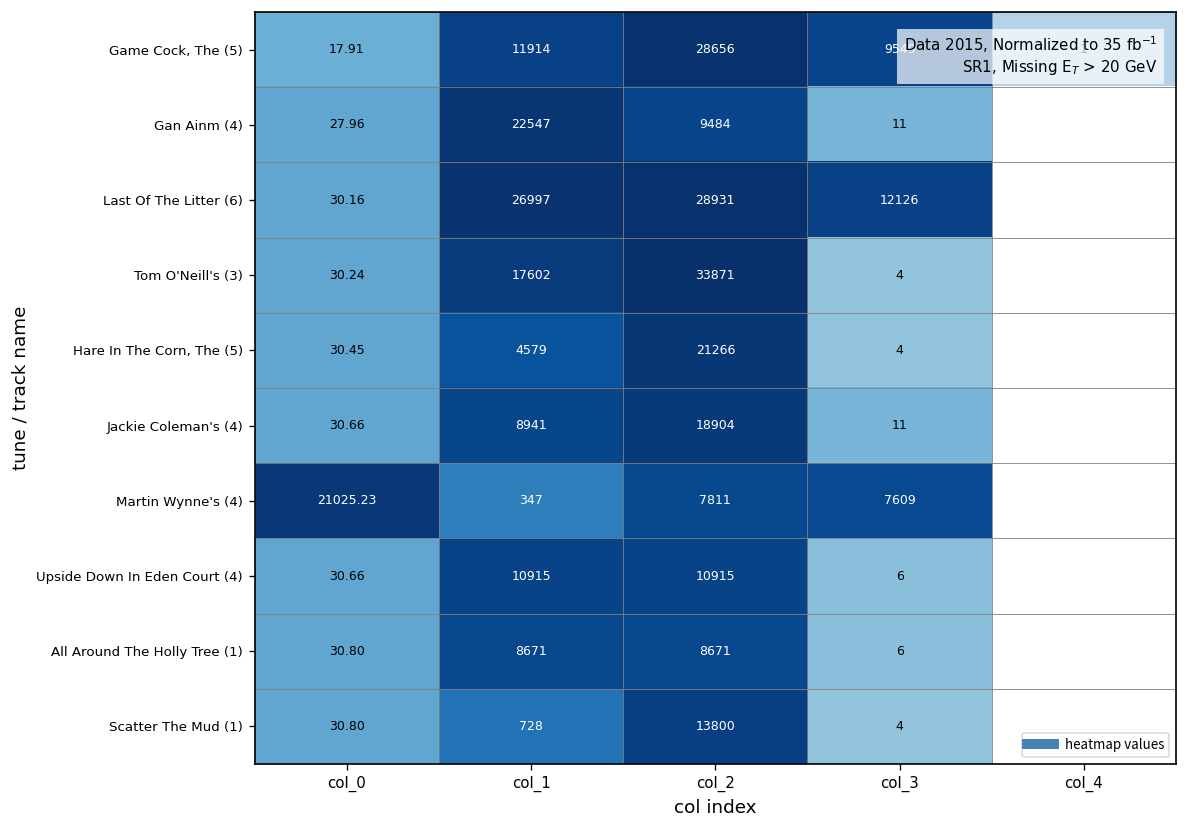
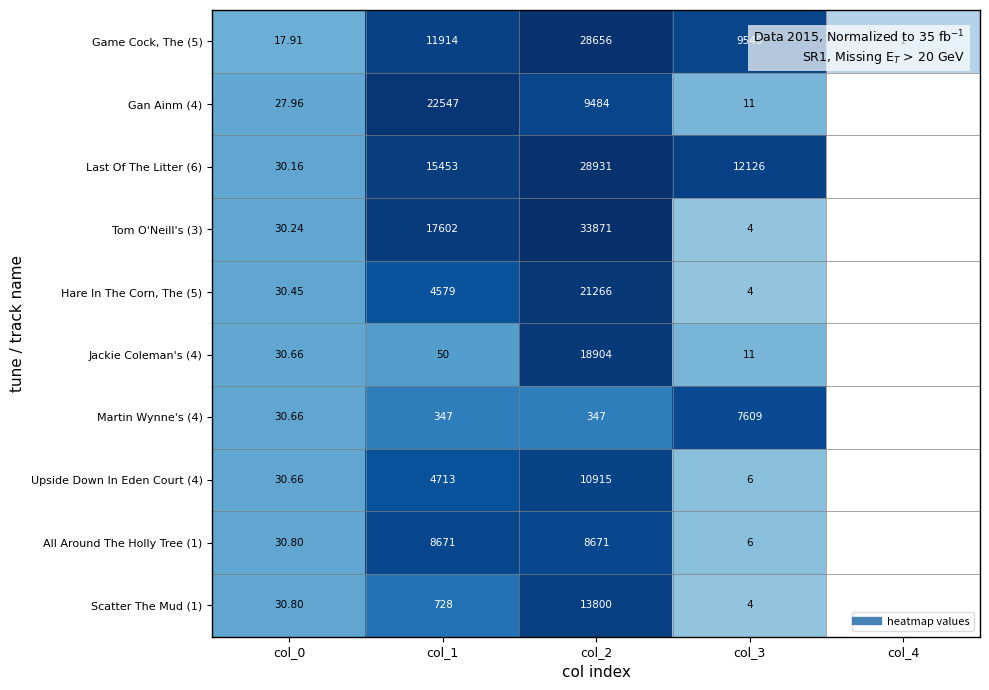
Last Of The Litter (6), col_1: 26997 -> 15453
Jackie Coleman's (4), col_1: 8941 -> 50
Martin Wynne's (4), col_0: 21025.23 -> 30.66
Martin Wynne's (4), col_2: 7811 -> 347
Upside Down In Eden Court (4), col_1: 10915 -> 4713
